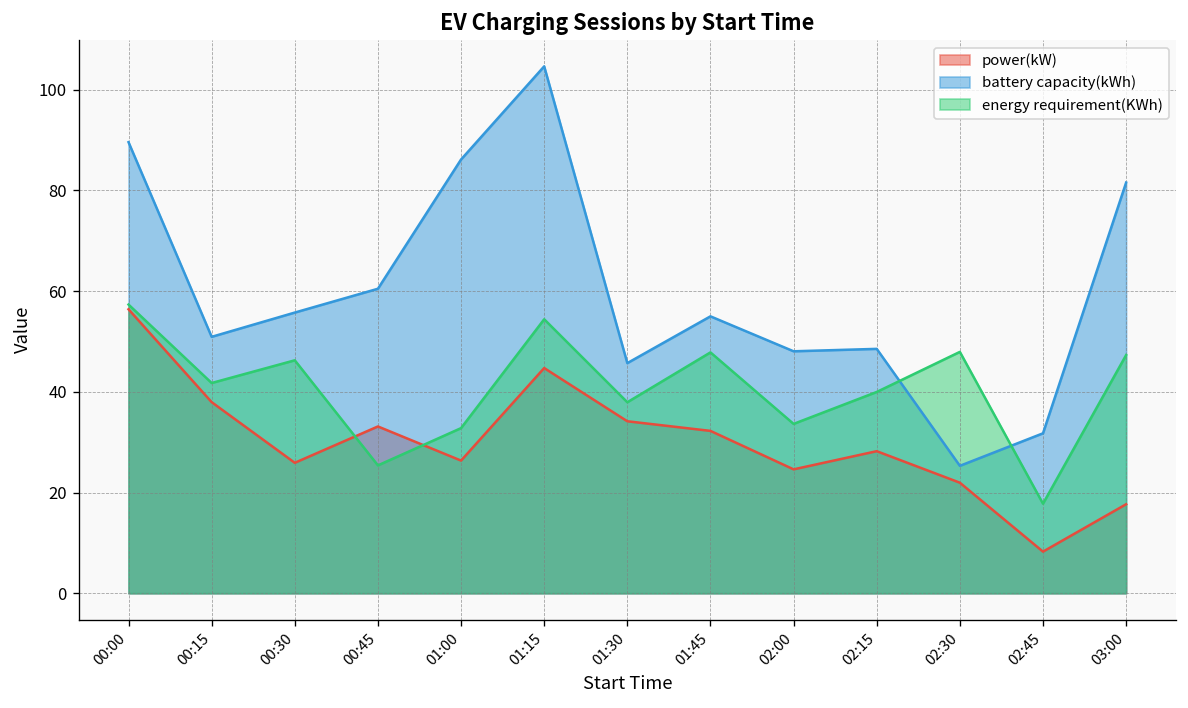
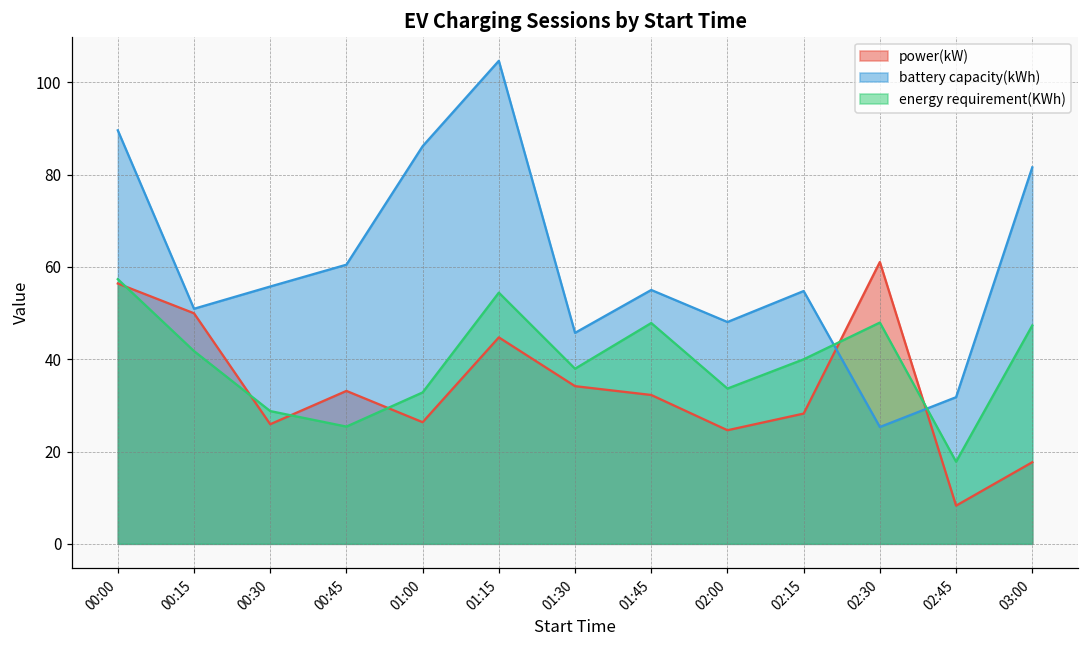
power(kW), 00:15: 38 -> 50
energy requirement(KWh), 00:30: 46 -> 29
battery capacity(kWh), 02:15: 49 -> 55
power(kW), 02:30: 22 -> 61
